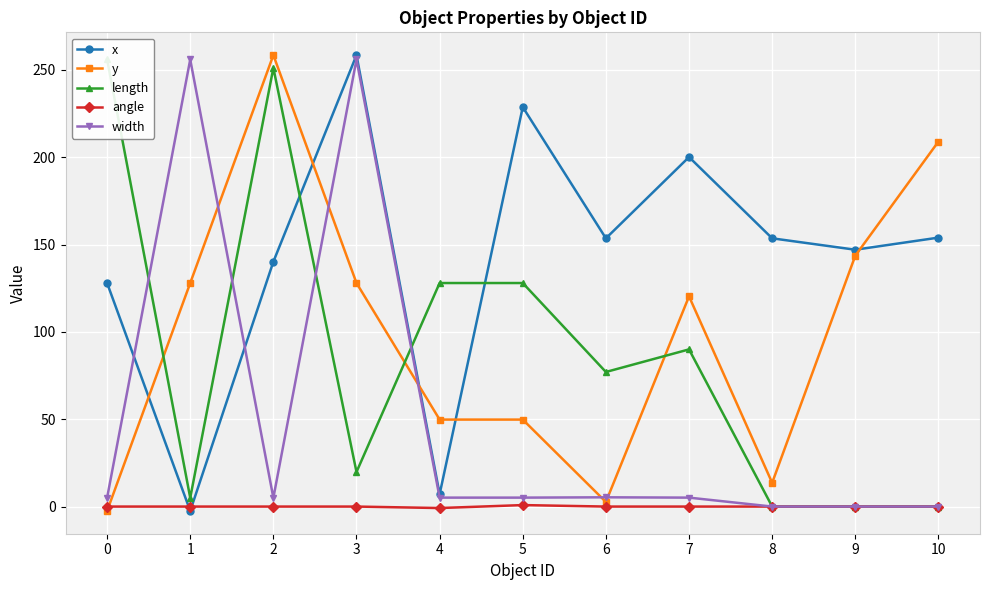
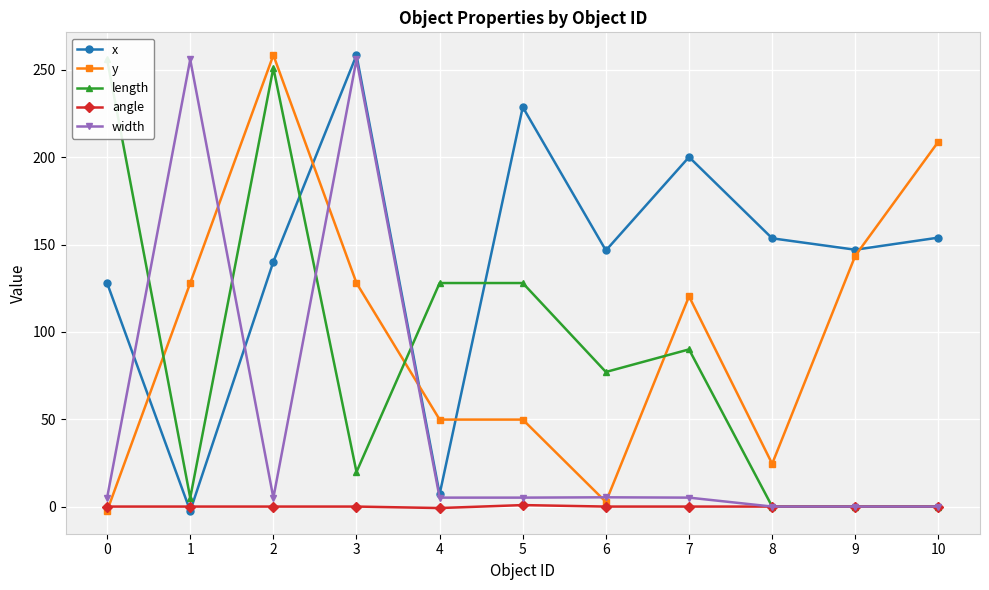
x, 6: 154 -> 147
y, 8: 14 -> 24
